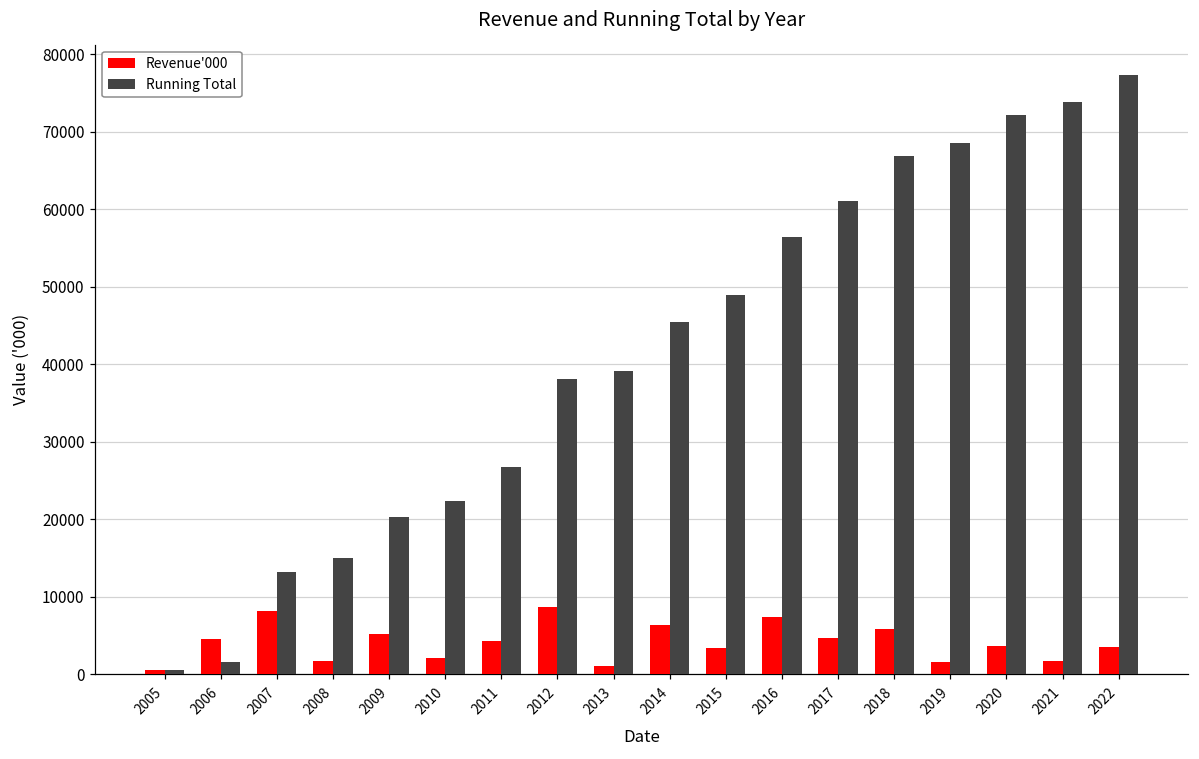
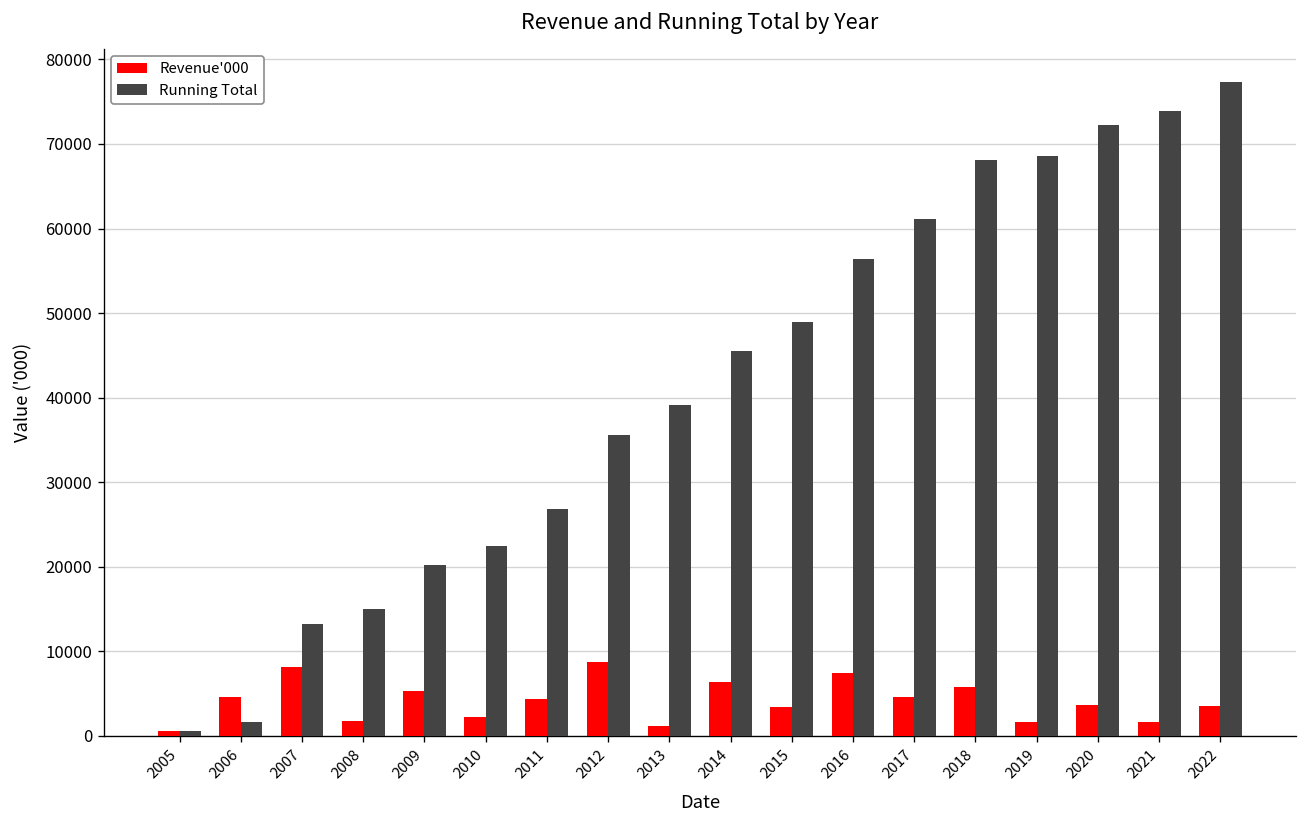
Running Total, 2012: 38000 -> 36000
Running Total, 2018: 67000 -> 68000
